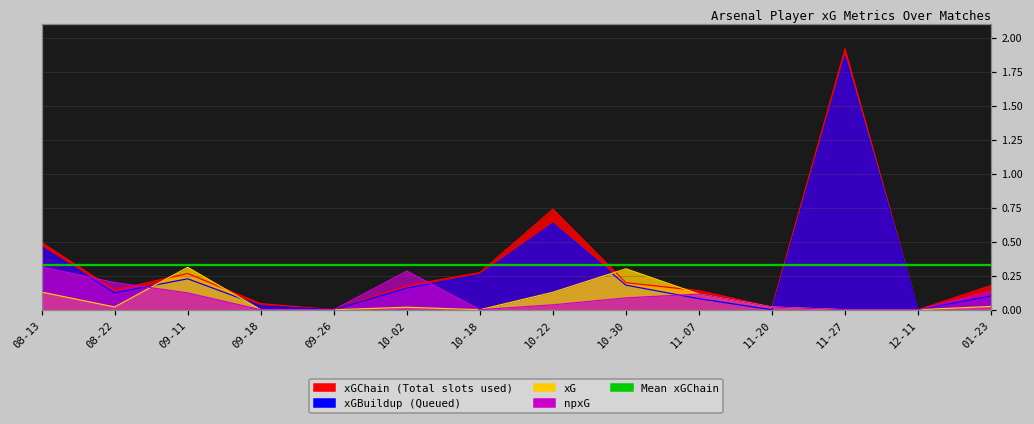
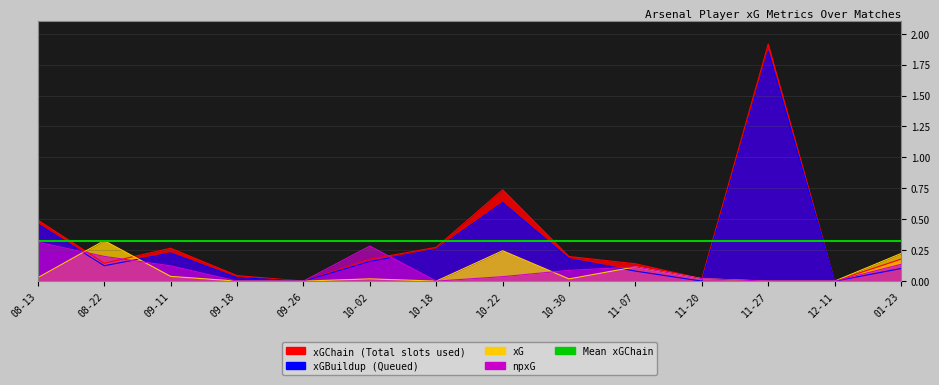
xG, 08-13: 0.13 -> 0.03
xG, 08-22: 0.02 -> 0.33
xG, 09-11: 0.31 -> 0.04
xG, 10-22: 0.13 -> 0.25
xG, 10-30: 0.30 -> 0.02
xG, 01-23: 0.02 -> 0.22
